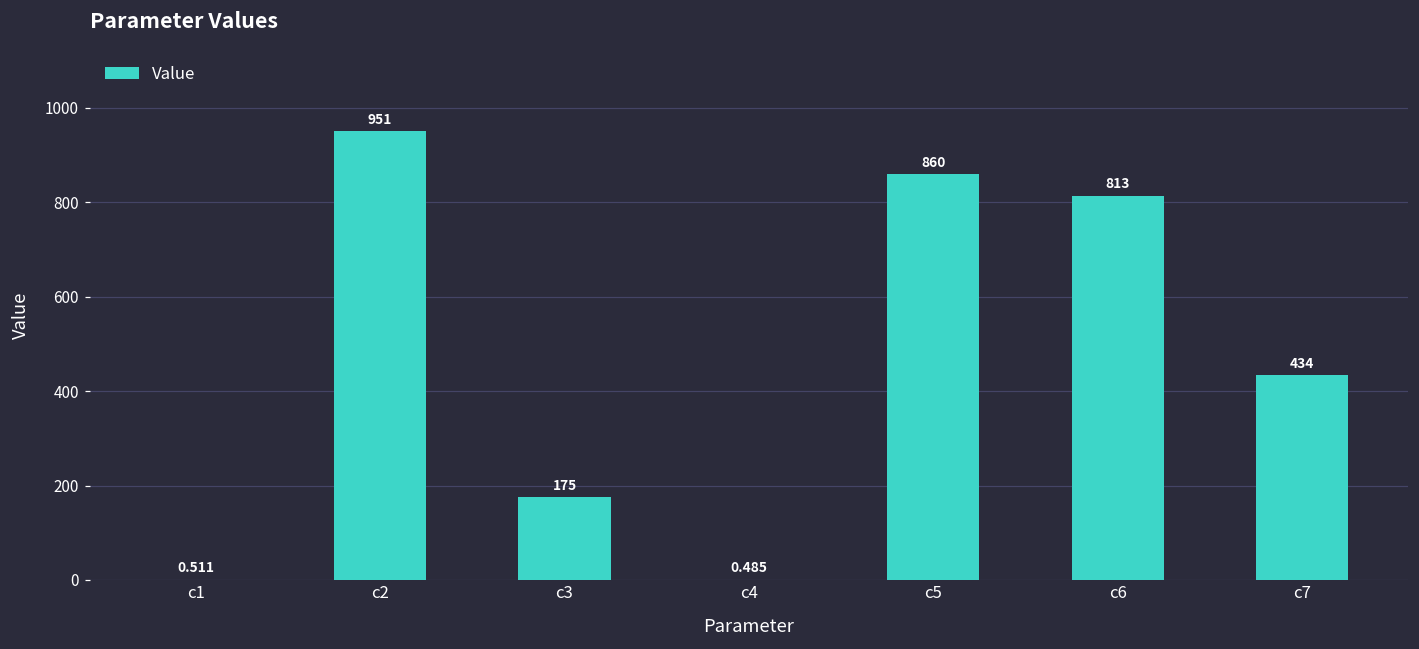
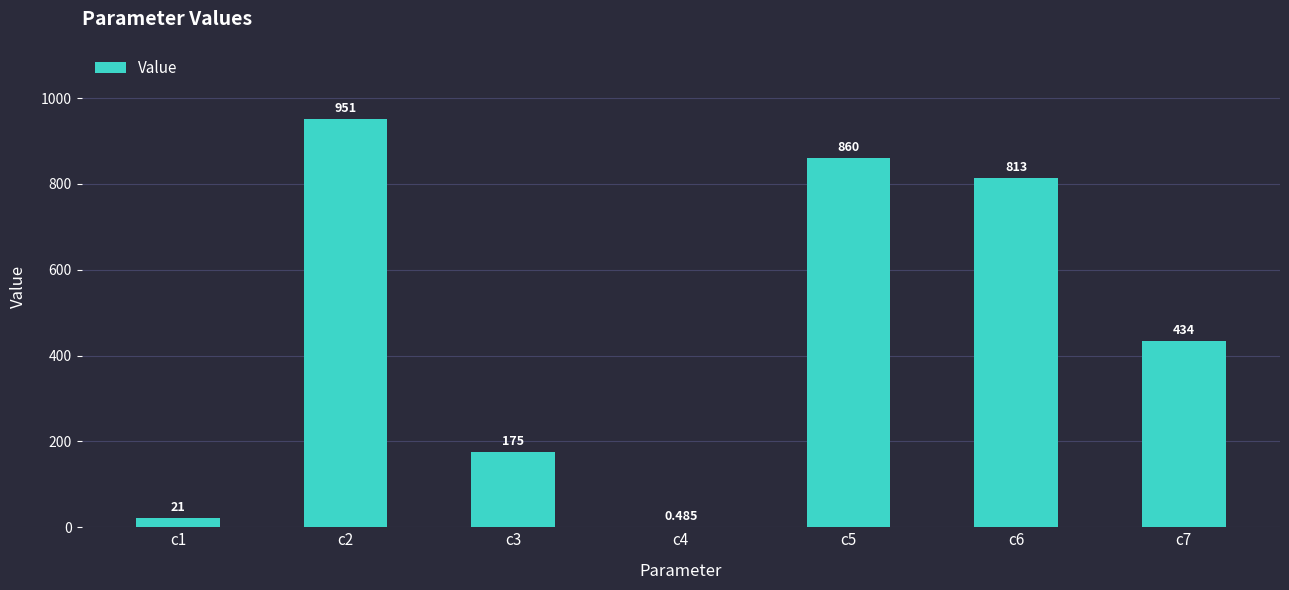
c1: 0.511 -> 21
